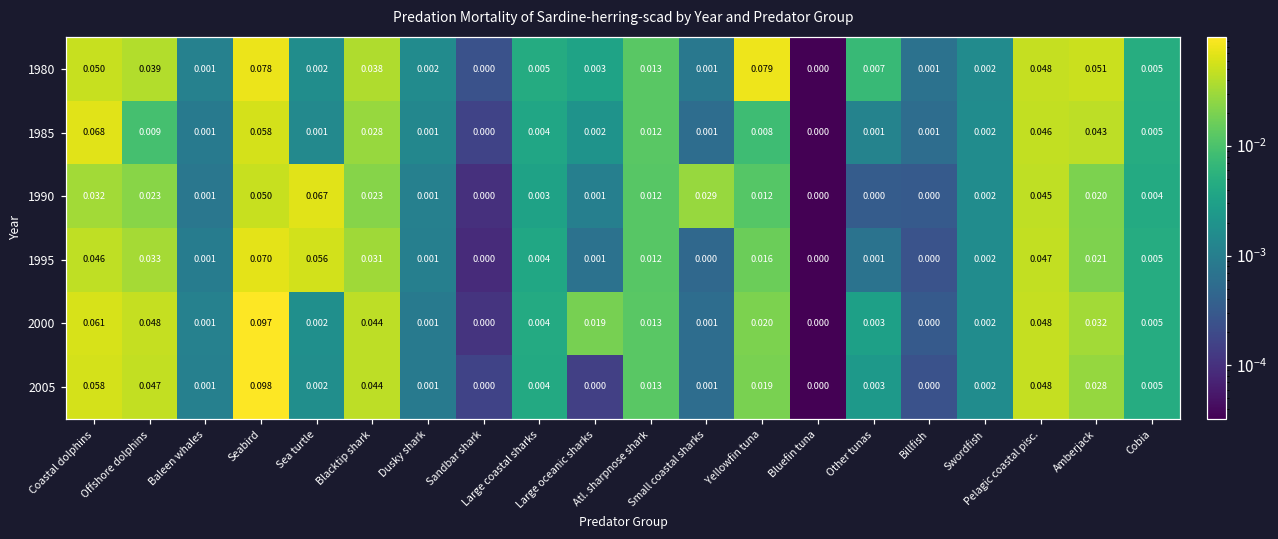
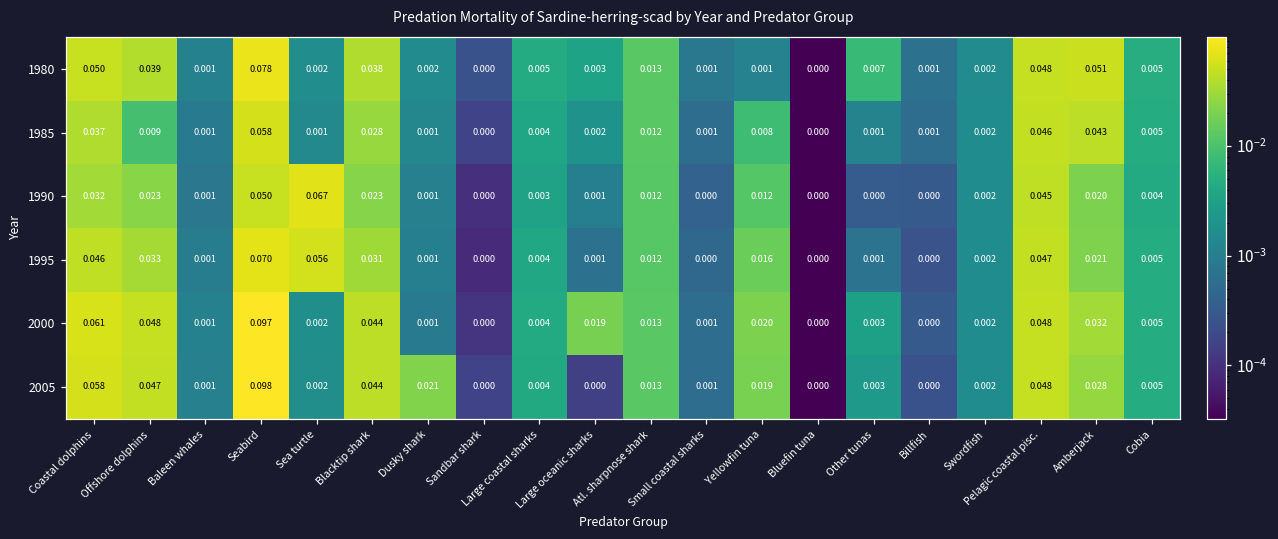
1980, Yellowfin tuna: 0.079 -> 0.001
1985, Coastal dolphins: 0.068 -> 0.037
1990, Small coastal sharks: 0.029 -> 0.000
2005, Dusky shark: 0.001 -> 0.021
